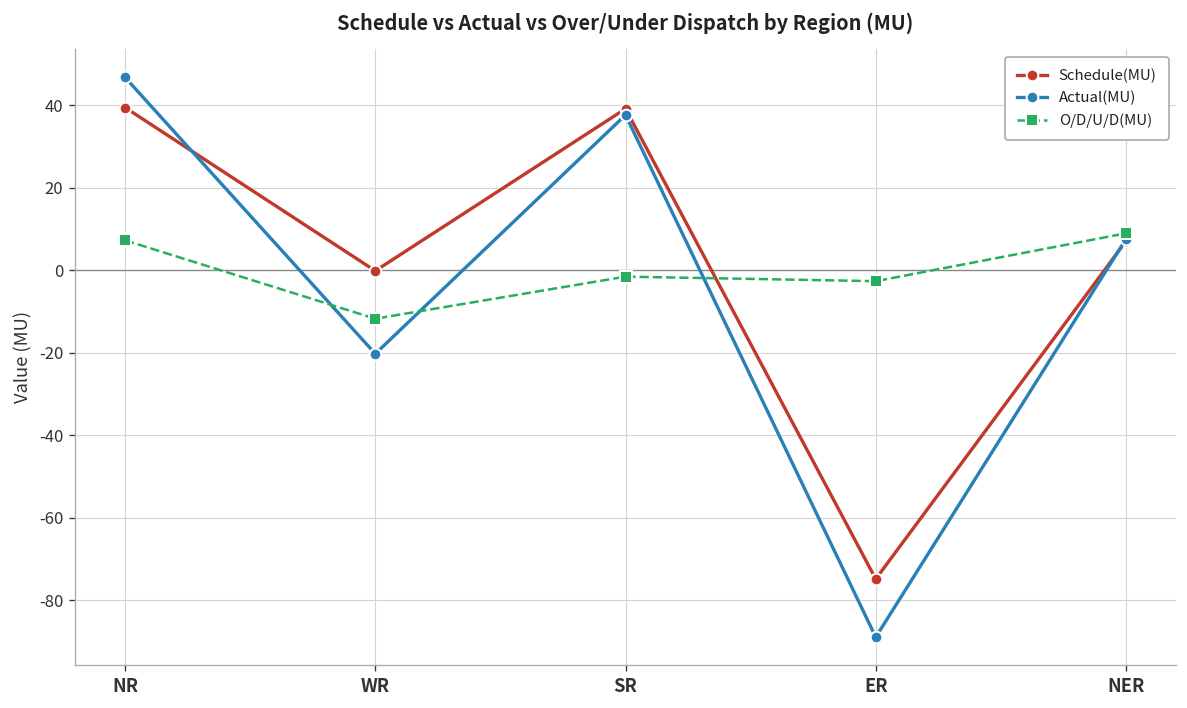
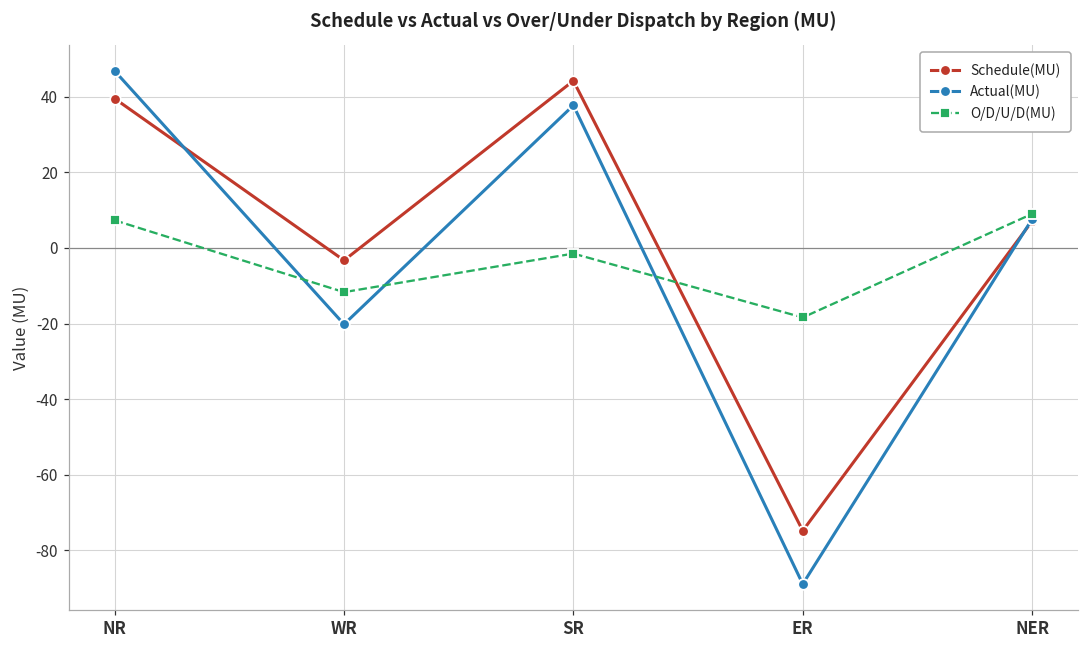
Schedule(MU), WR: 0 -> -3
Schedule(MU), SR: 39 -> 44
O/D/U/D(MU), ER: -3 -> -18
